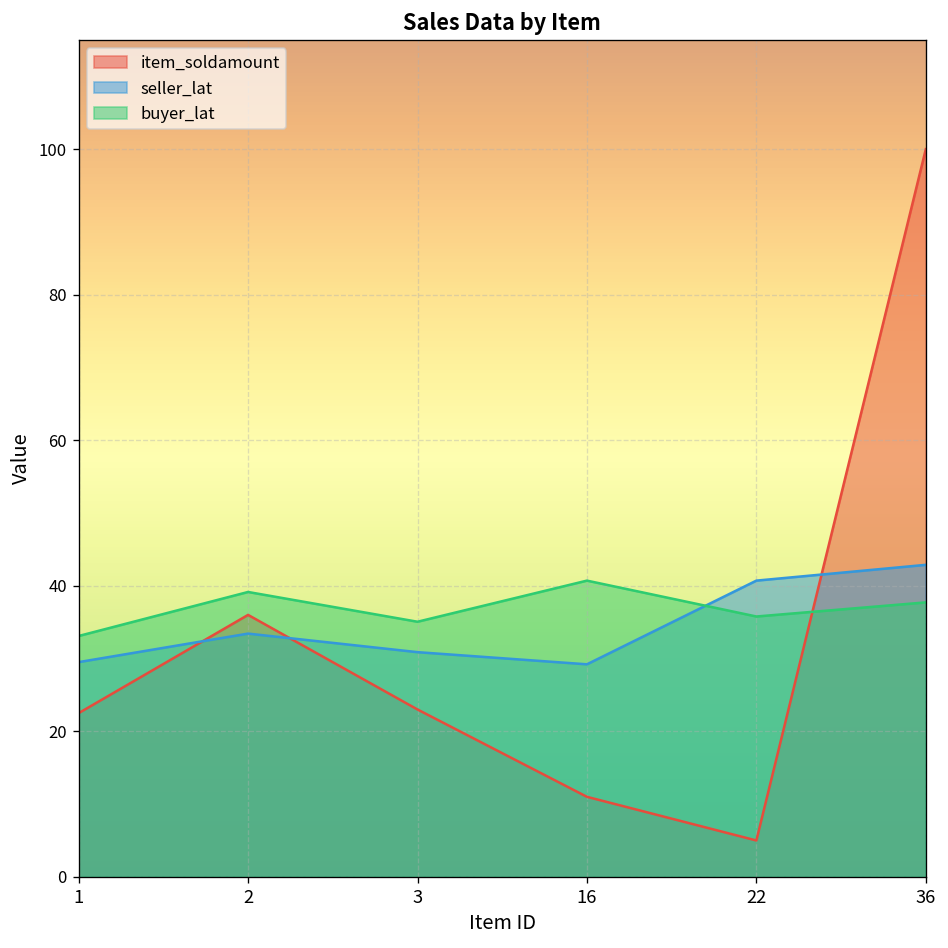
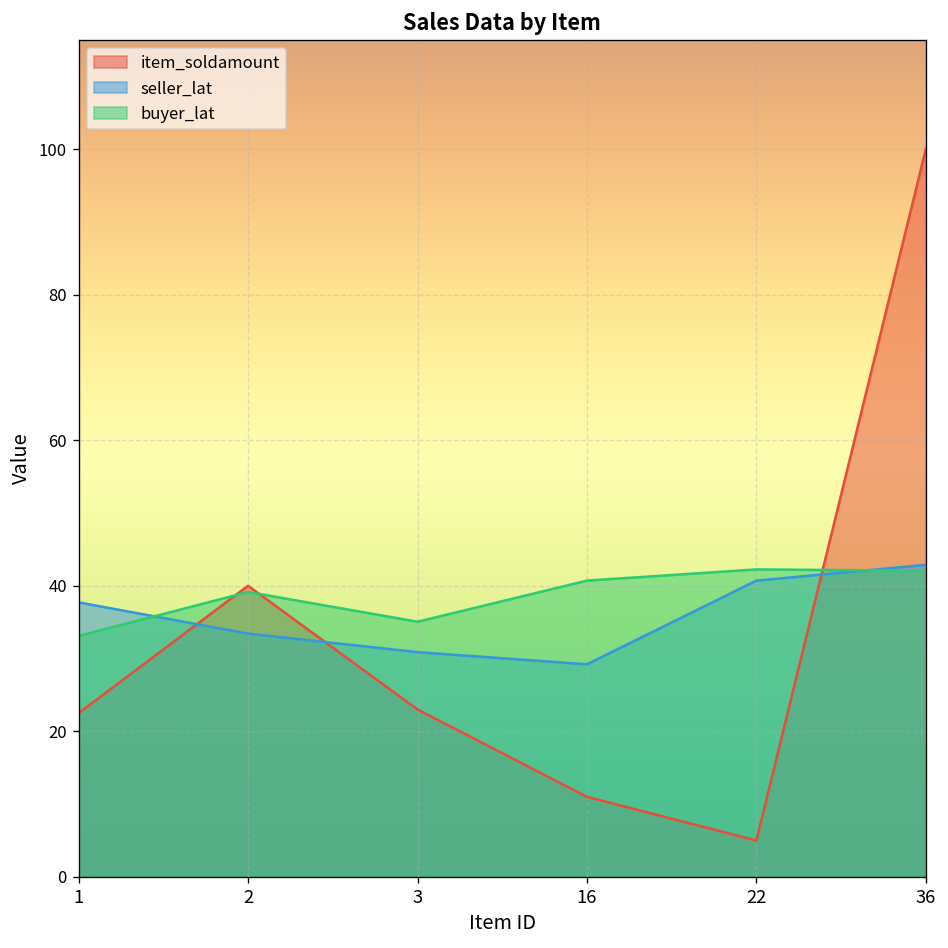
seller_lat, 1: 30 -> 38
item_soldamount, 2: 36 -> 40
buyer_lat, 22: 36 -> 42
buyer_lat, 36: 38 -> 42
